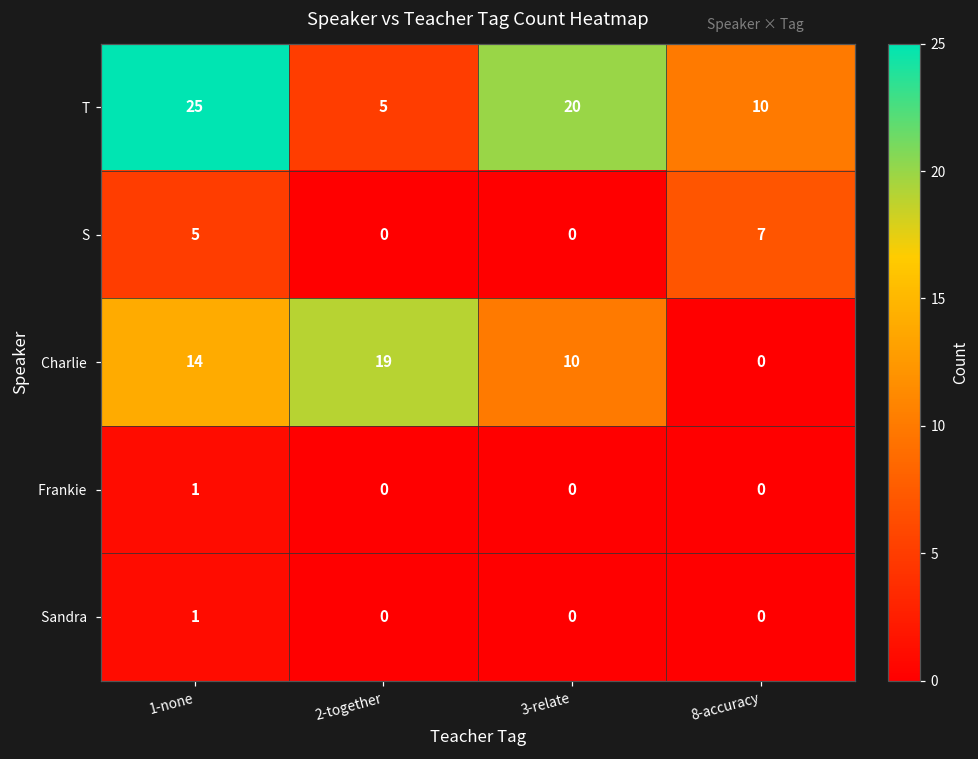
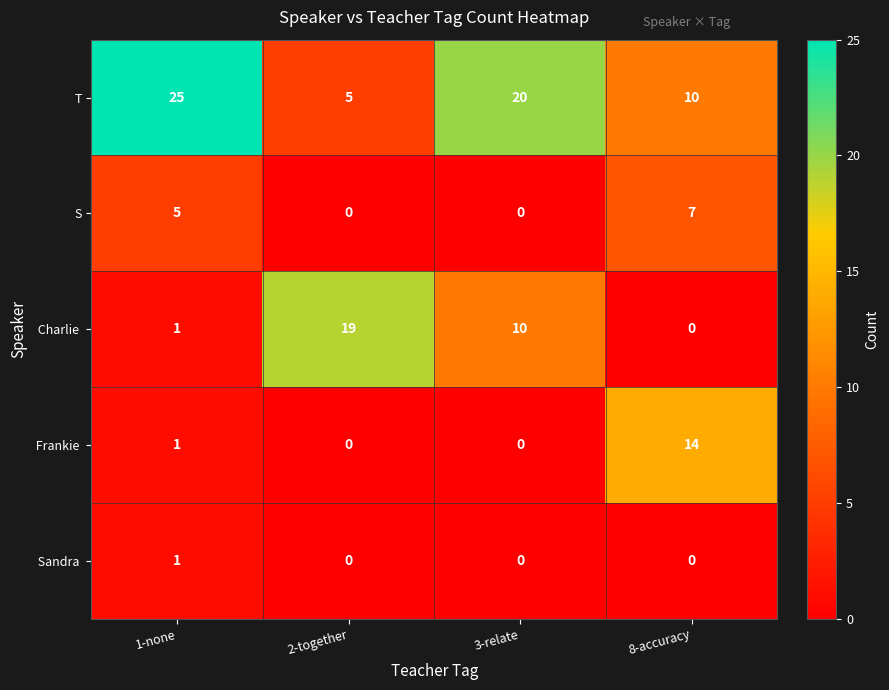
Charlie, 1-none: 14 -> 1
Frankie, 8-accuracy: 0 -> 14
